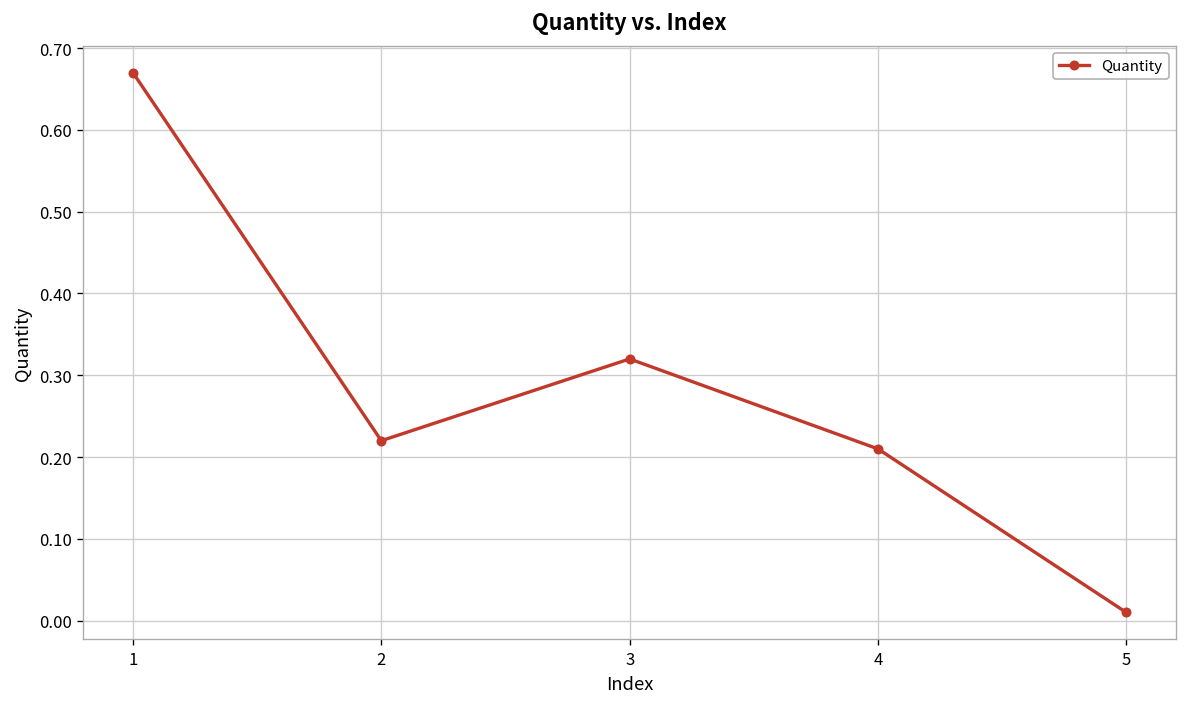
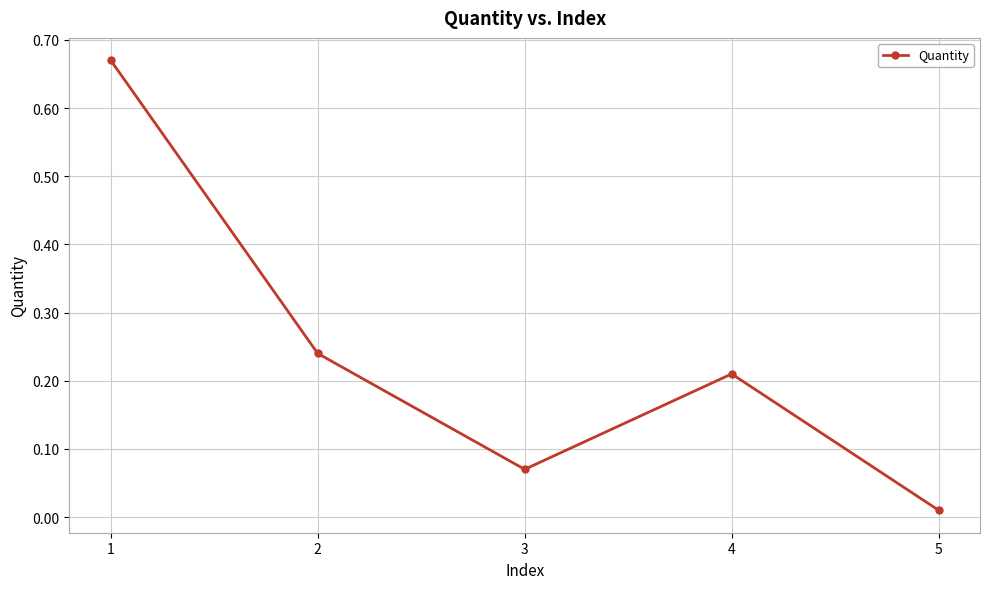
2: 0.22 -> 0.24
3: 0.32 -> 0.07
